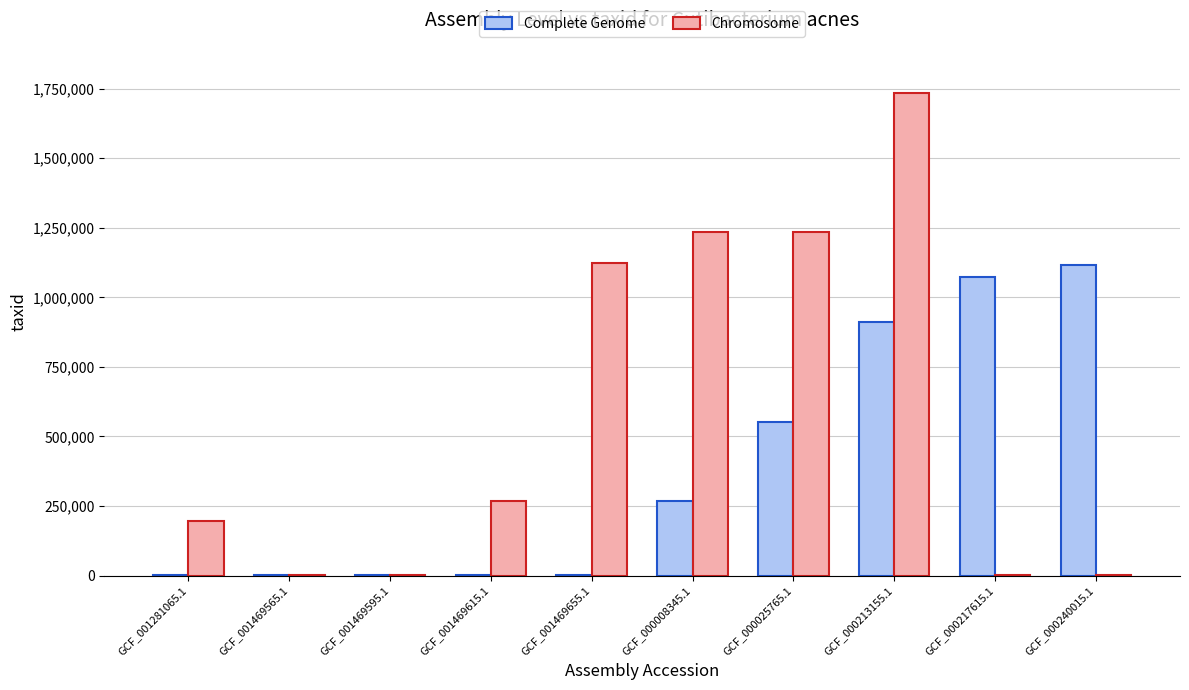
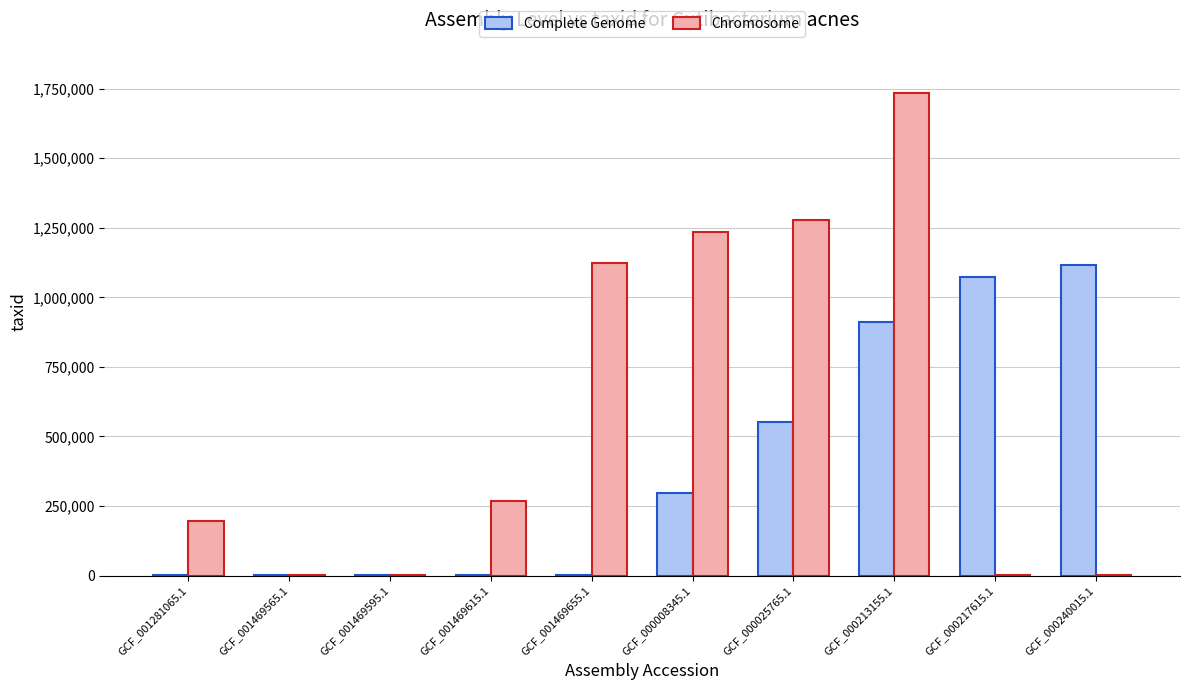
Complete Genome, GCF_000008345.1: 270,000 -> 300,000
Chromosome, GCF_000025765.1: 1,230,000 -> 1,280,000
